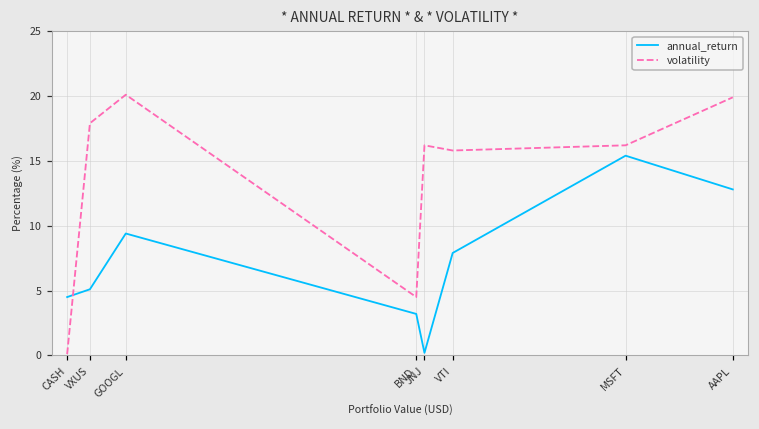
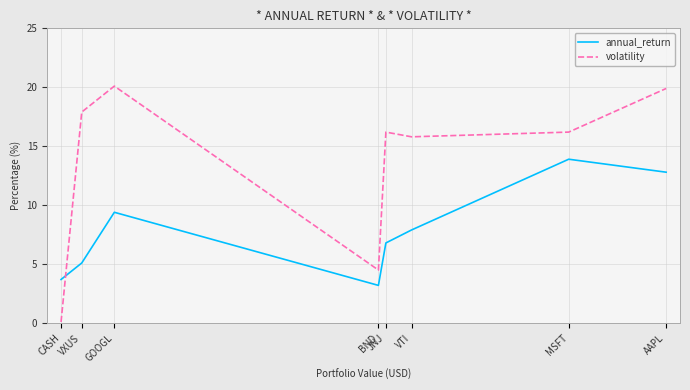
annual_return, CASH: 4.5 -> 3.7
annual_return, JNJ: 0.2 -> 6.8
annual_return, MSFT: 15.4 -> 13.9
